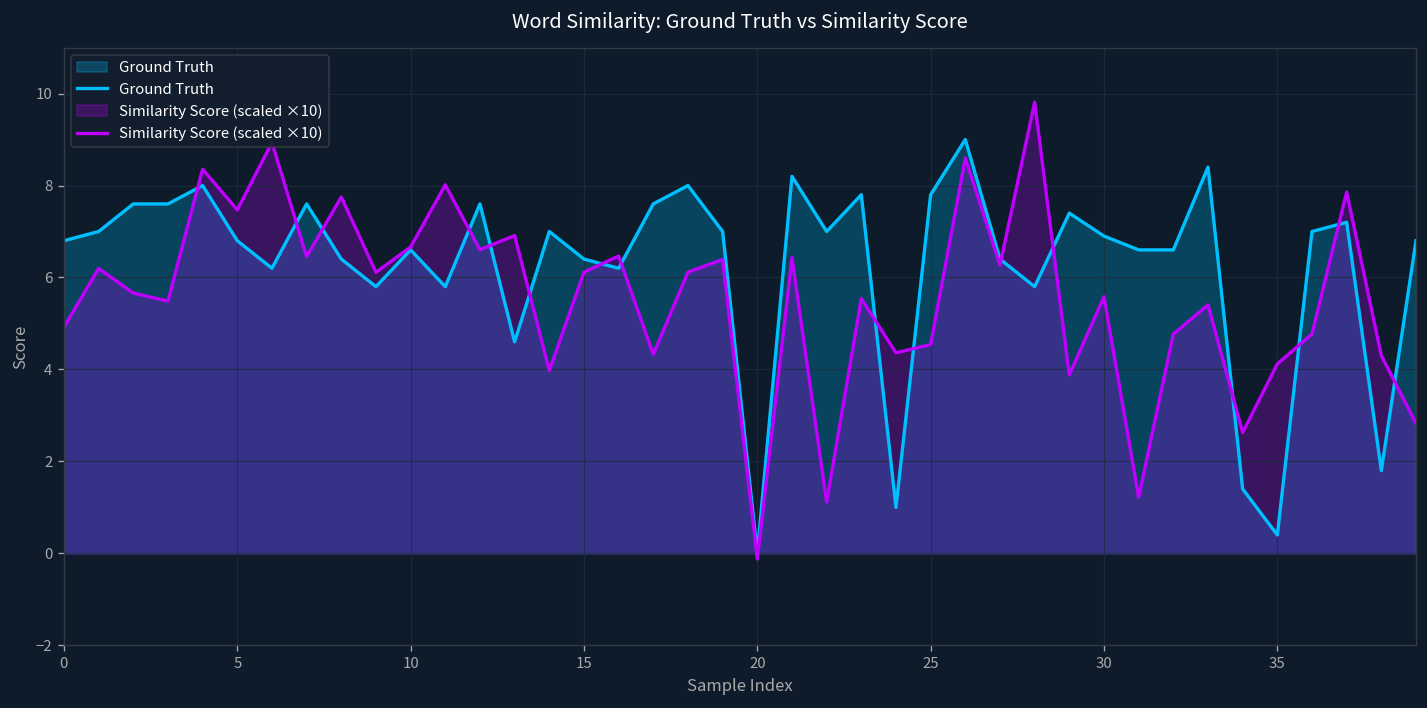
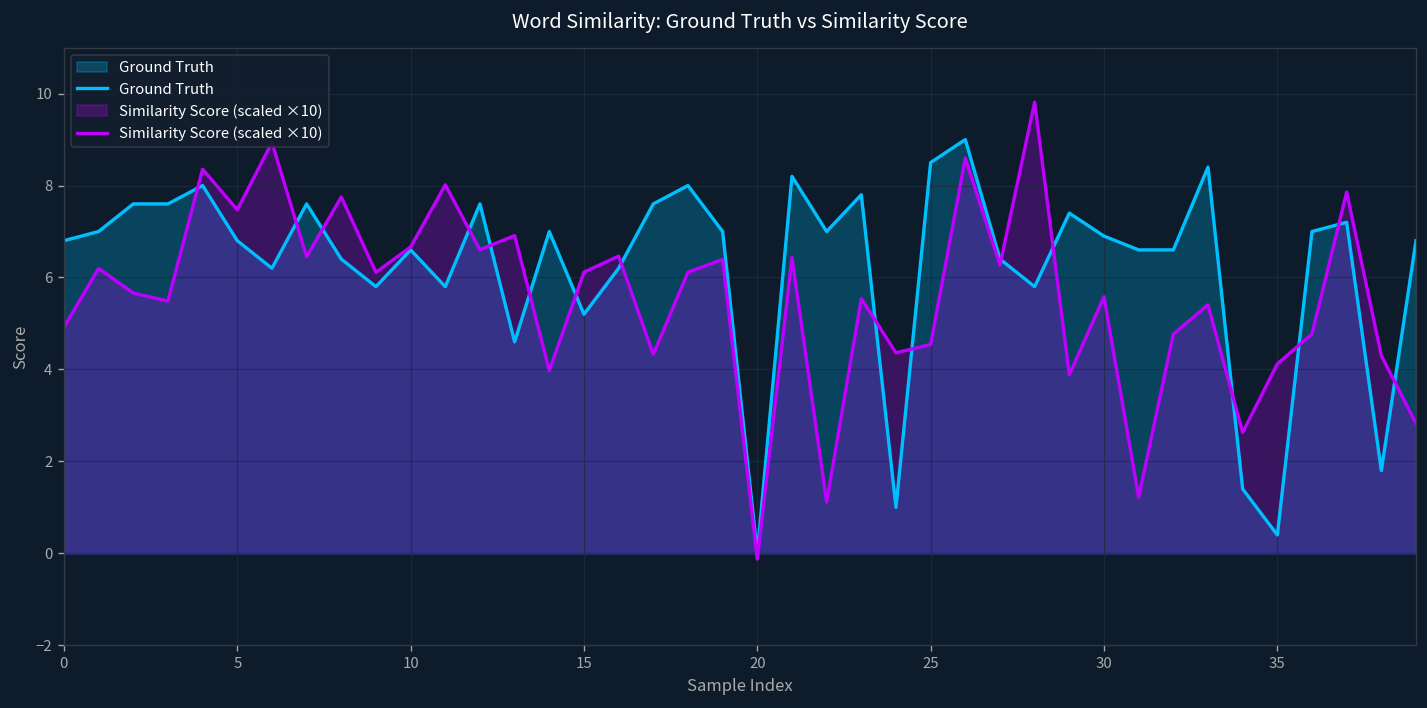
Ground Truth, 15: 6.4 -> 5.2
Ground Truth, 25: 7.8 -> 8.5
